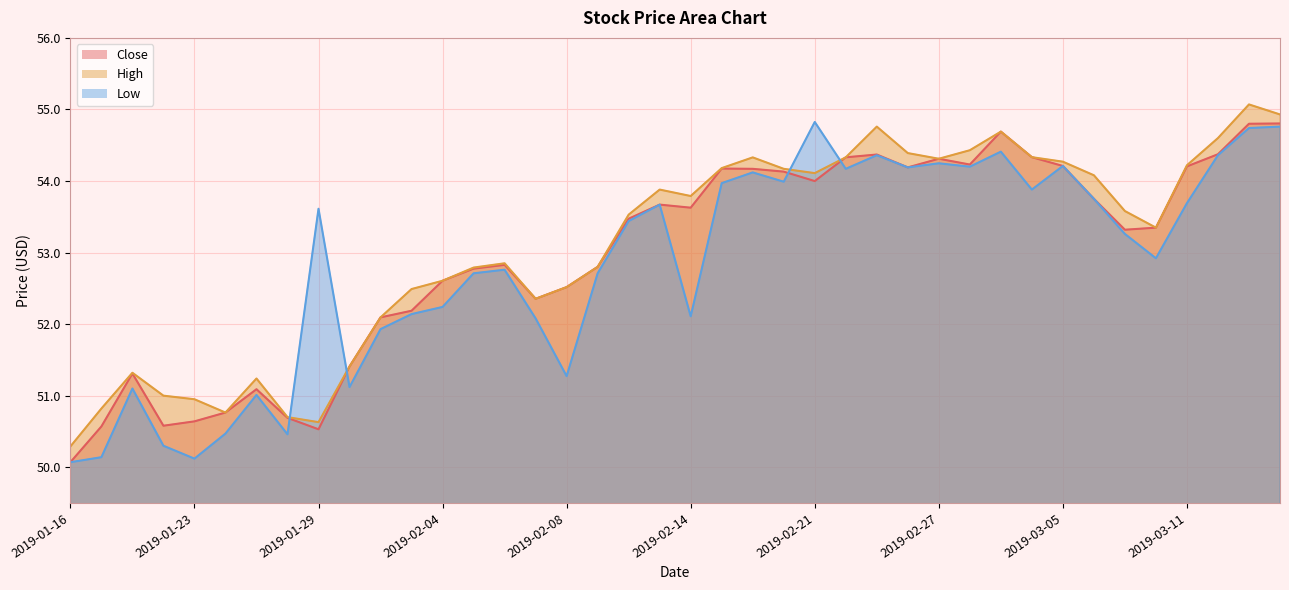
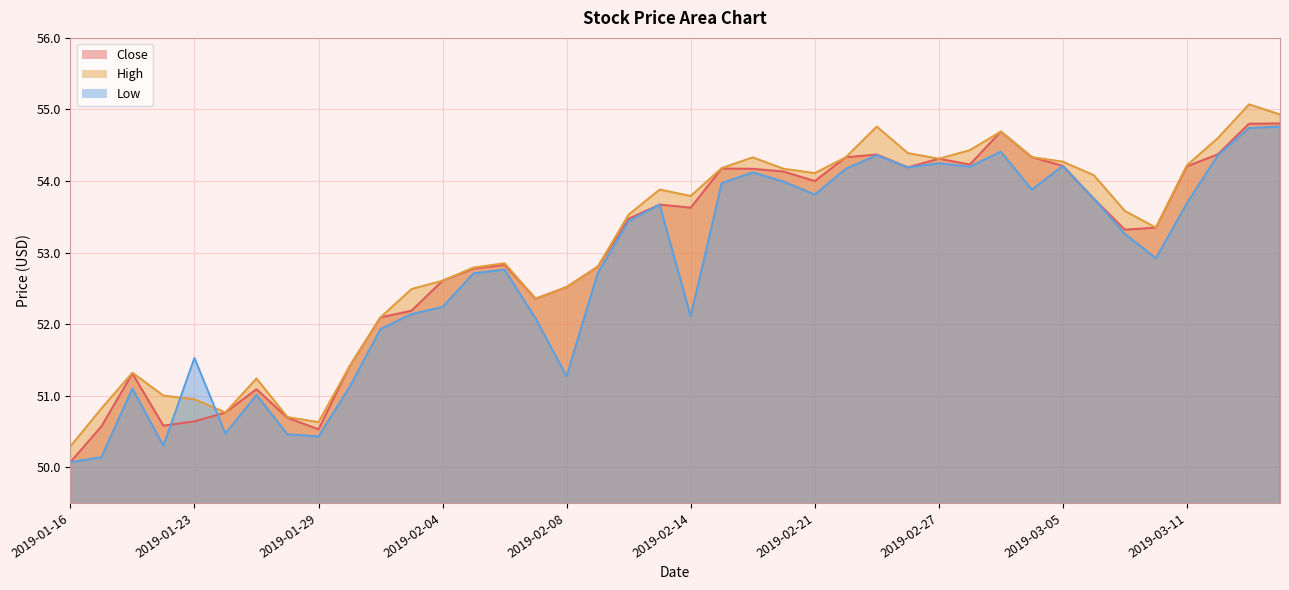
Low, 2019-01-23: 50.1 -> 51.5
Low, 2019-01-29: 53.6 -> 50.4
Low, 2019-02-21: 54.8 -> 53.8
